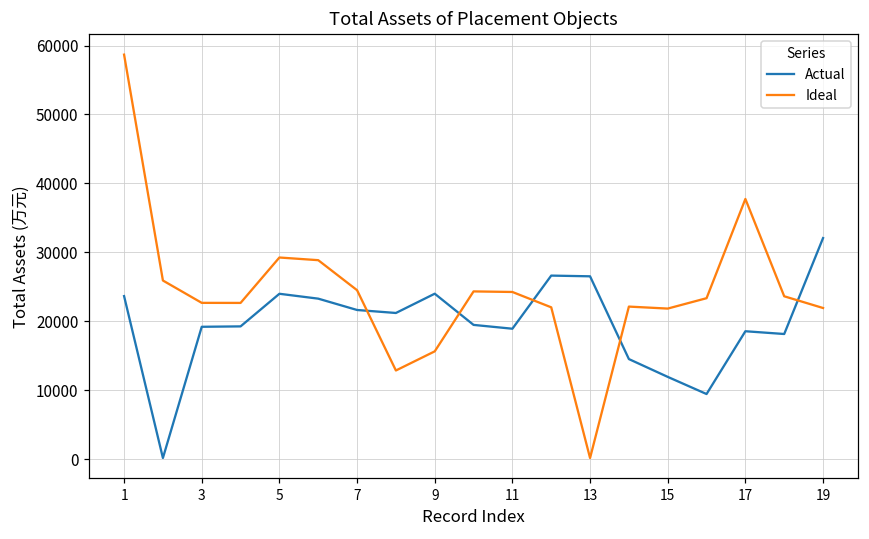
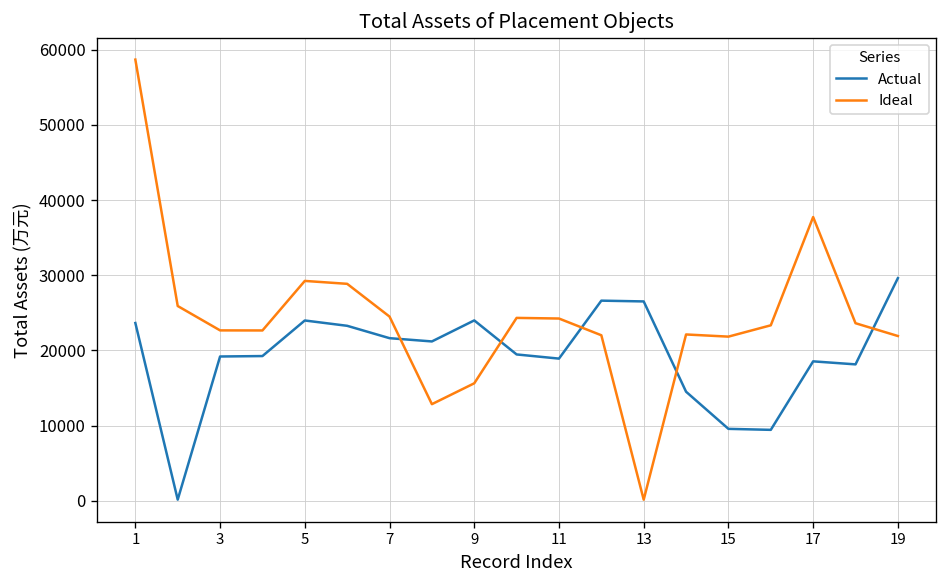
Actual, 15: 12000 -> 10000
Actual, 19: 32000 -> 30000
